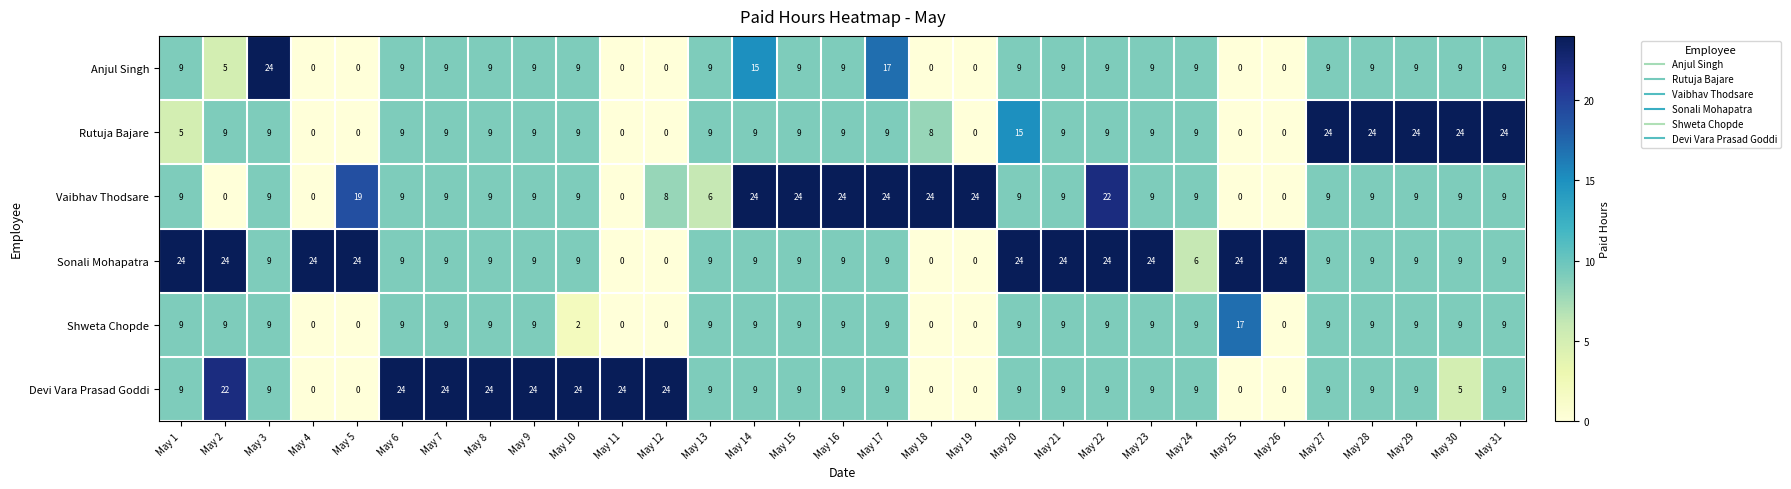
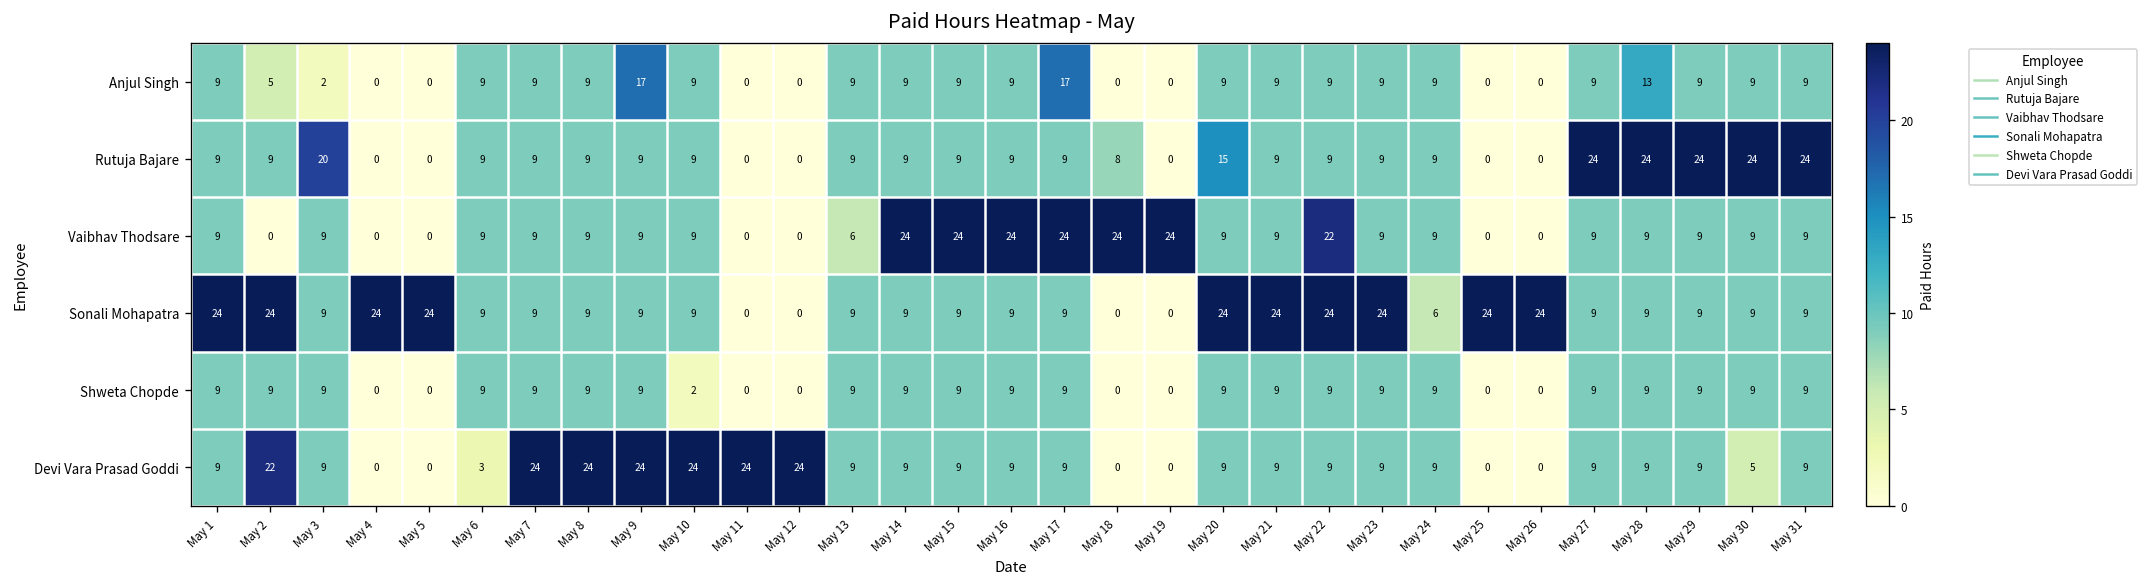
Anjul Singh, May 3: 24 -> 2
Anjul Singh, May 9: 9 -> 17
Anjul Singh, May 14: 15 -> 9
Anjul Singh, May 28: 9 -> 13
Rutuja Bajare, May 1: 5 -> 9
Rutuja Bajare, May 3: 9 -> 20
Vaibhav Thodsare, May 5: 19 -> 0
Vaibhav Thodsare, May 12: 8 -> 0
Shweta Chopde, May 25: 17 -> 0
Devi Vara Prasad Goddi, May 6: 24 -> 3
